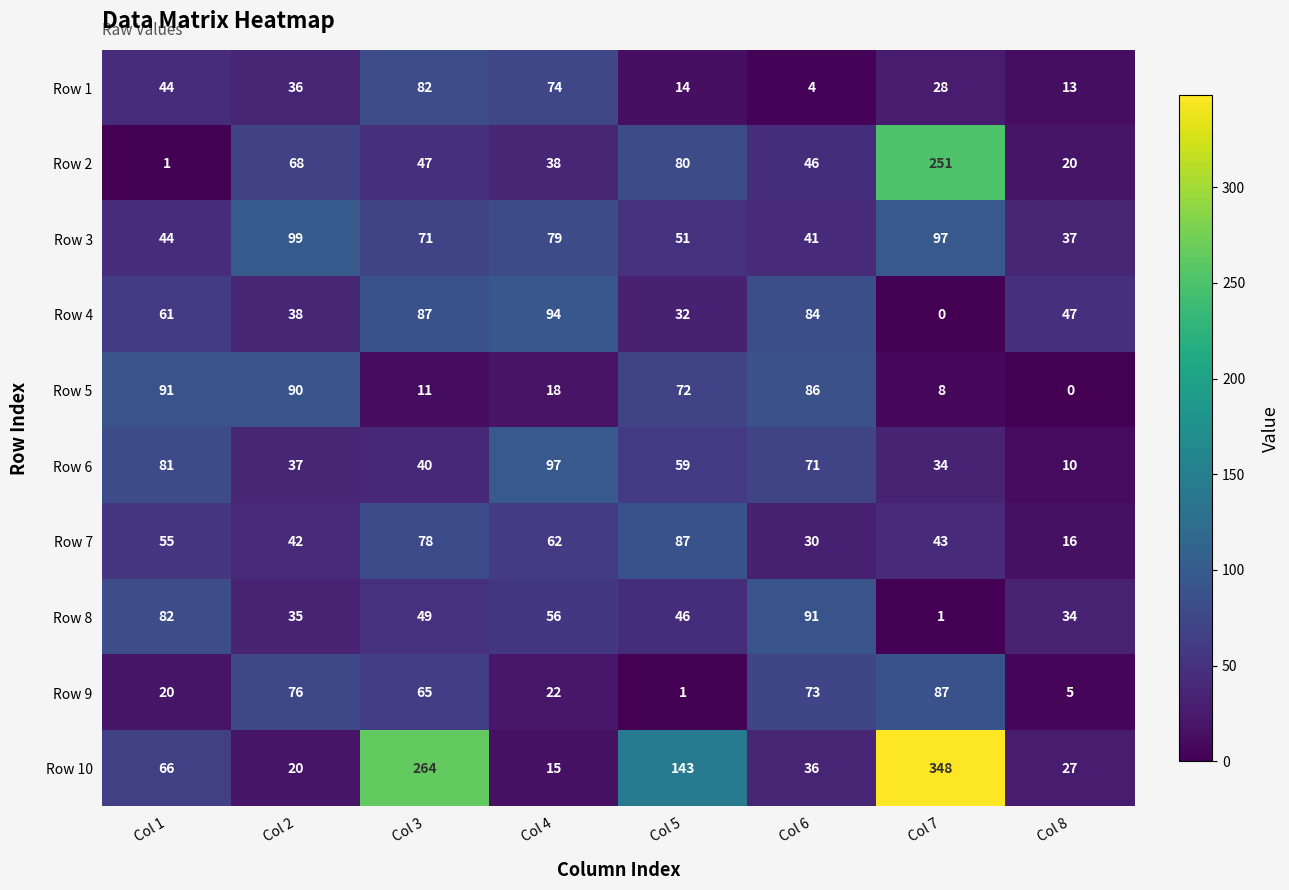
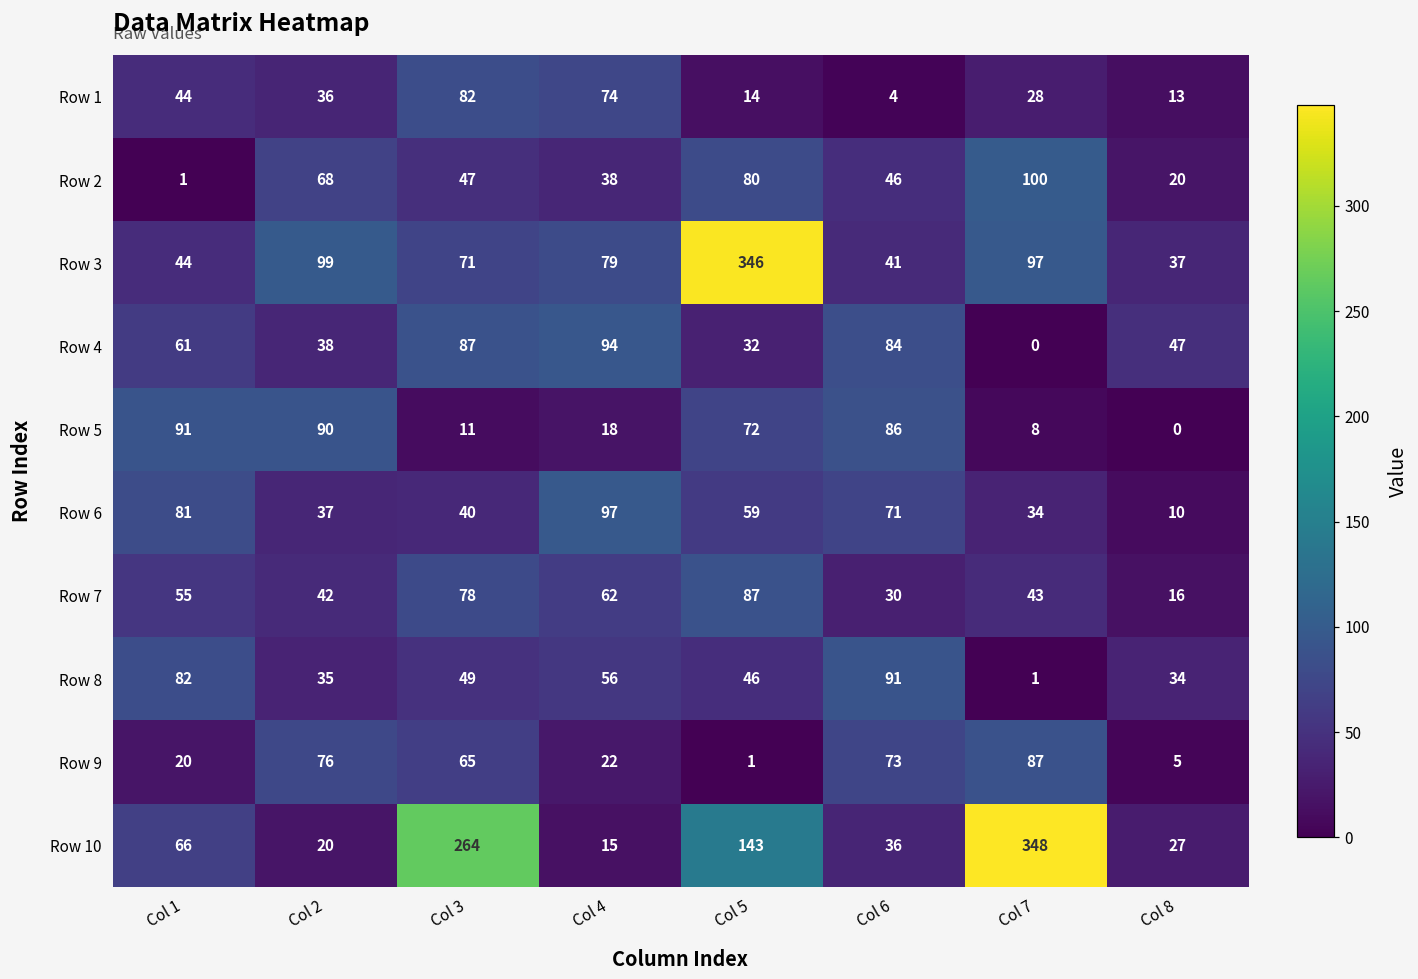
Row 2, Col 7: 251 -> 100
Row 3, Col 5: 51 -> 346
